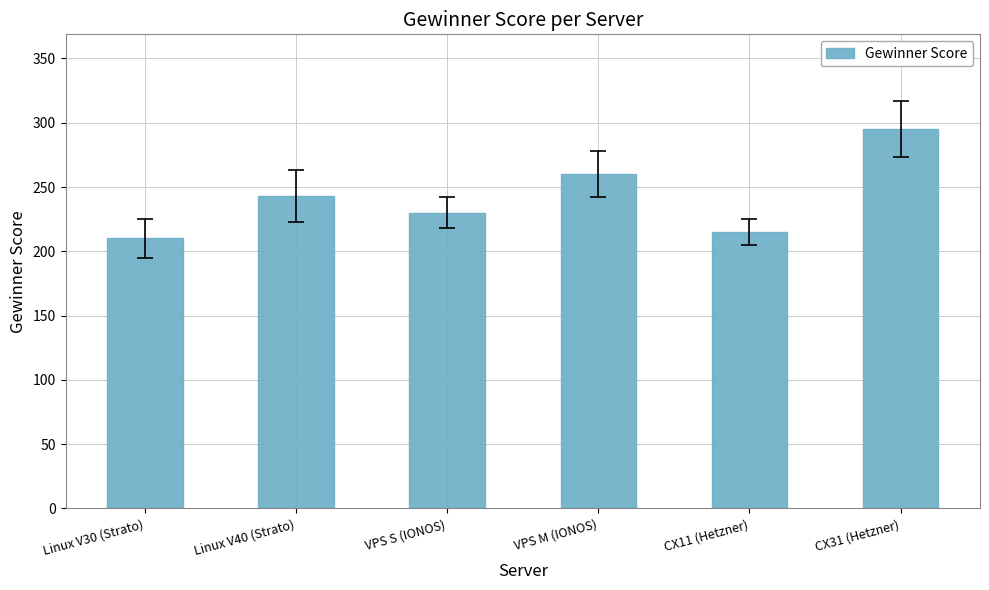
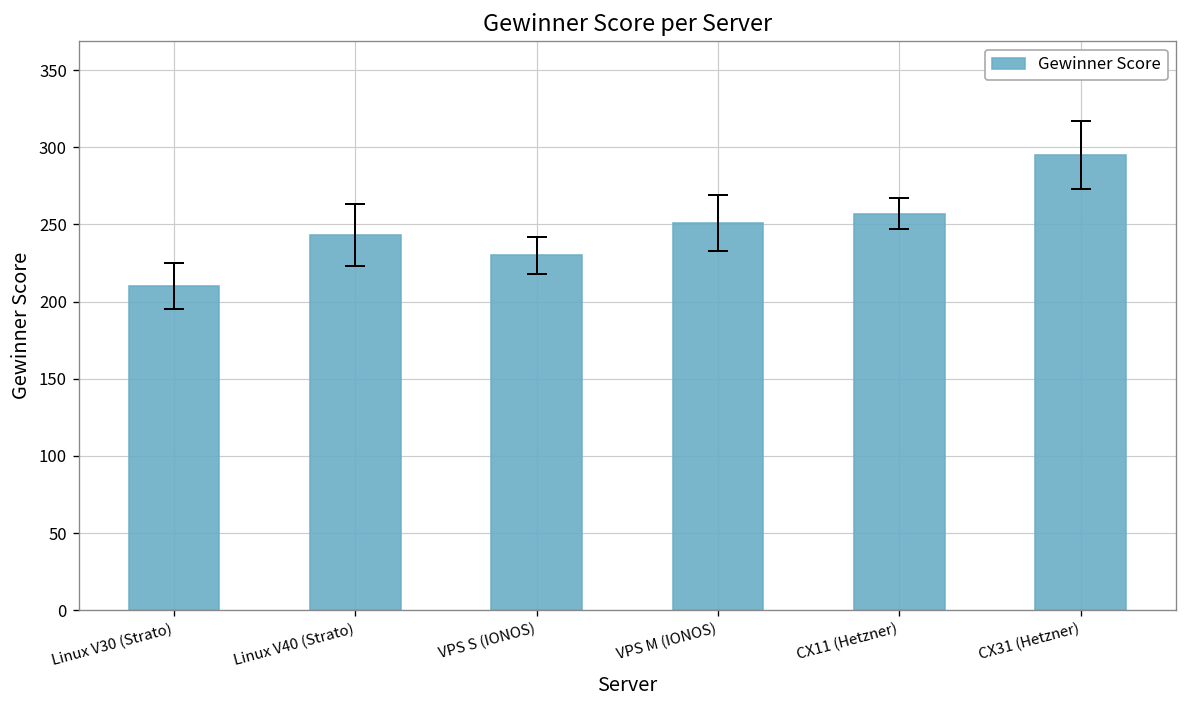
Gewinner Score, VPS M (IONOS): 260 -> 251
Gewinner Score, CX11 (Hetzner): 215 -> 257
